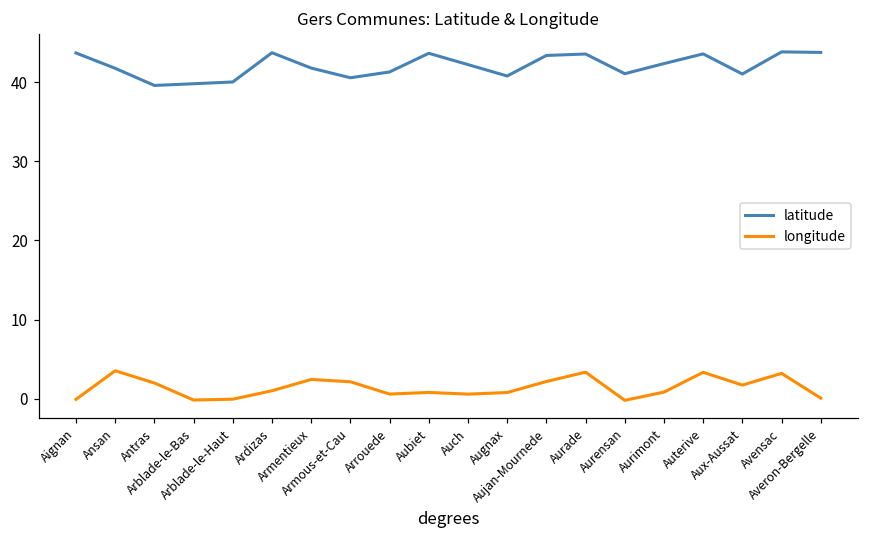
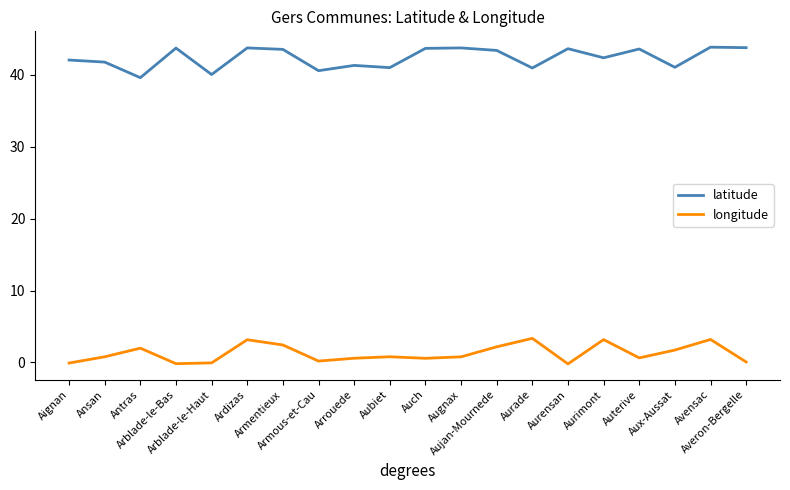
latitude, Aignan: 44 -> 42
longitude, Ansan: 4 -> 1
latitude, Arblade-le-Bas: 40 -> 44
longitude, Ardizas: 1 -> 3
latitude, Armentieux: 42 -> 44
longitude, Armous-et-Cau: 2 -> 0
latitude, Aubiet: 44 -> 41
latitude, Auch: 42 -> 44
latitude, Augnax: 41 -> 44
latitude, Aurade: 44 -> 41
latitude, Aurensan: 41 -> 44
longitude, Aurimont: 1 -> 3
longitude, Auterive: 3 -> 1
